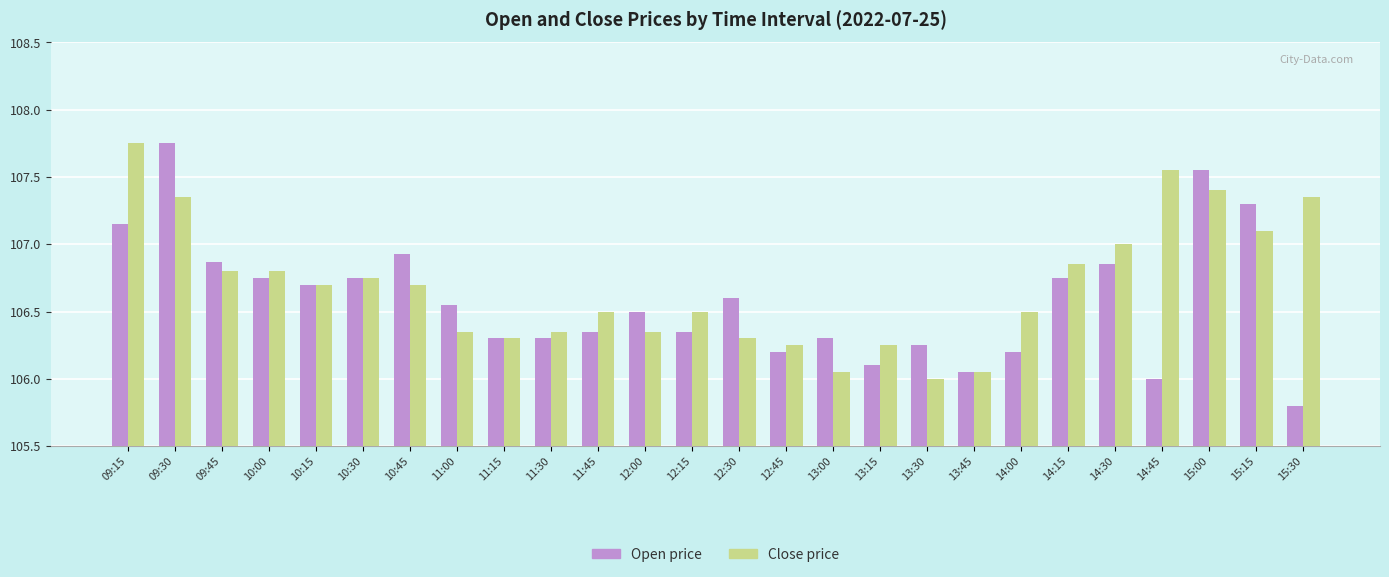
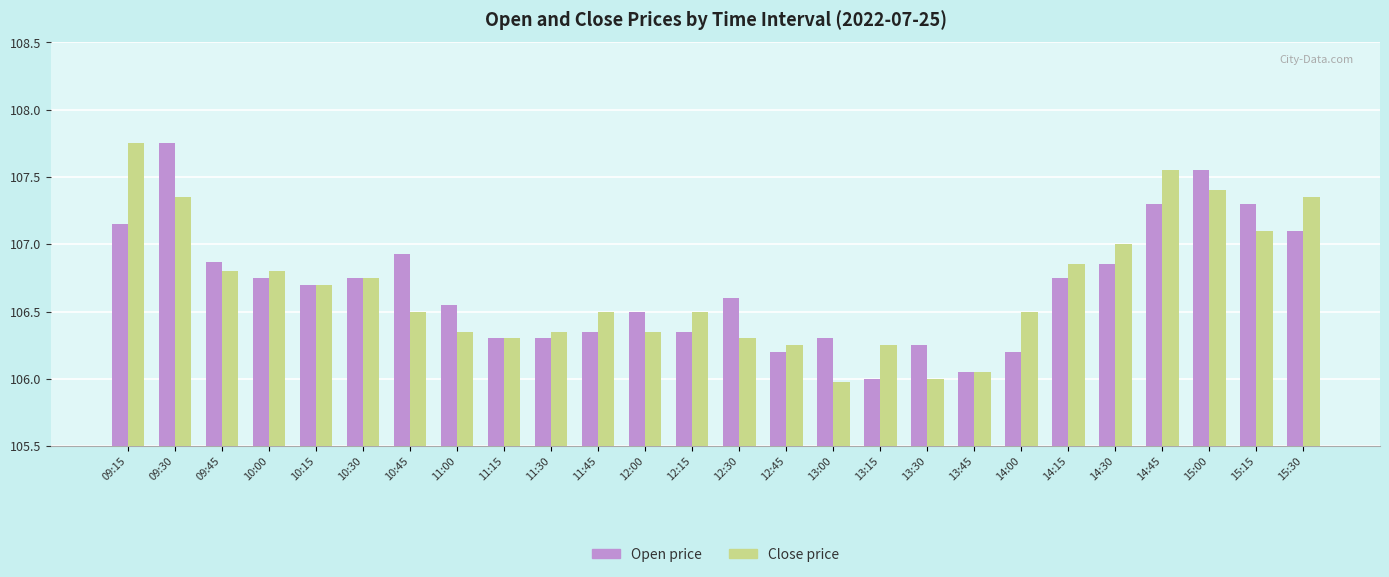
Close price, 10:45: 106.7 -> 106.5
Close price, 13:00: 106.05 -> 105.98
Open price, 13:15: 106.1 -> 106.0
Open price, 14:45: 106.0 -> 107.3
Open price, 15:30: 105.8 -> 107.1
